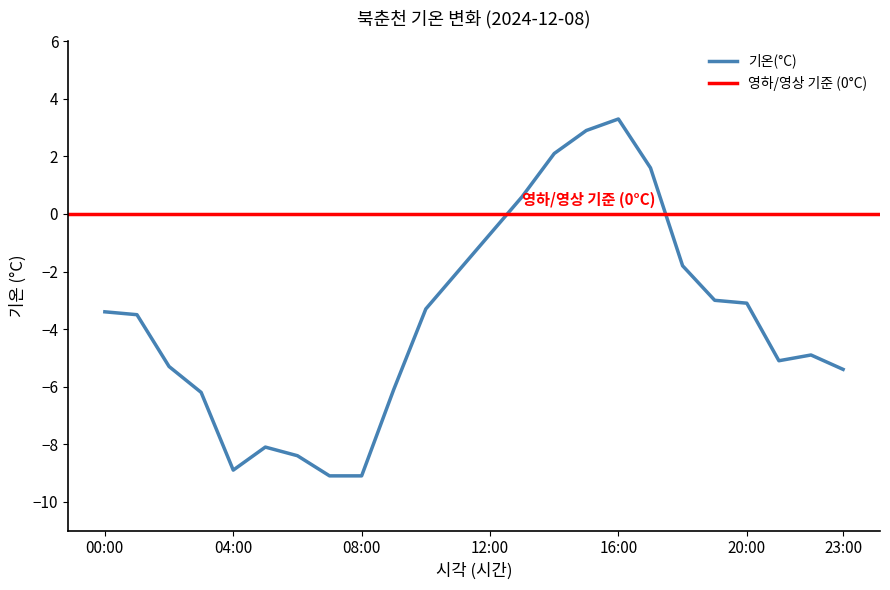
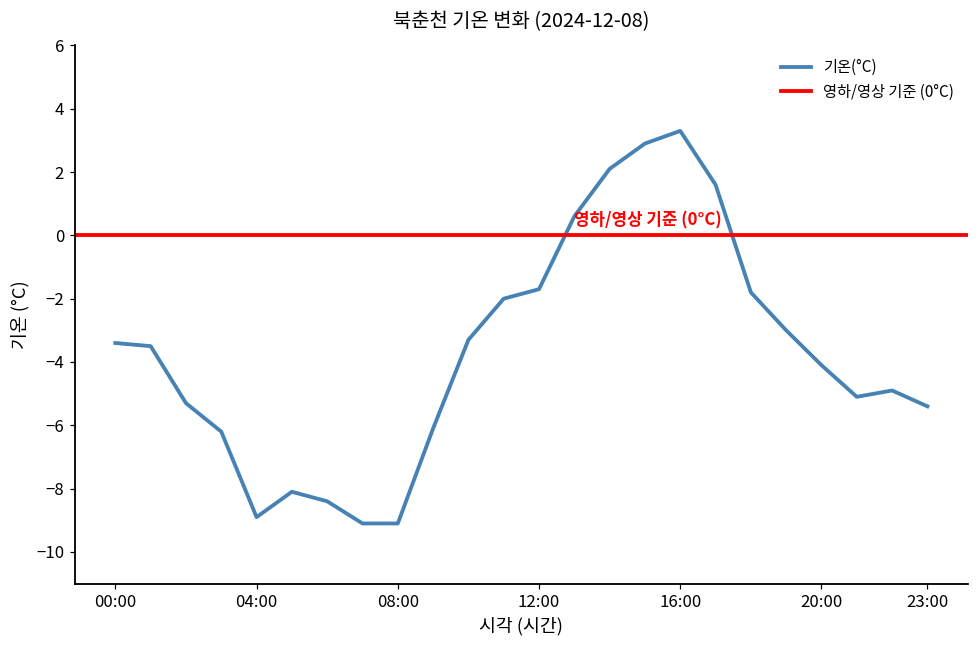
12:00: -0.7 -> -1.7
20:00: -3.1 -> -4.1
